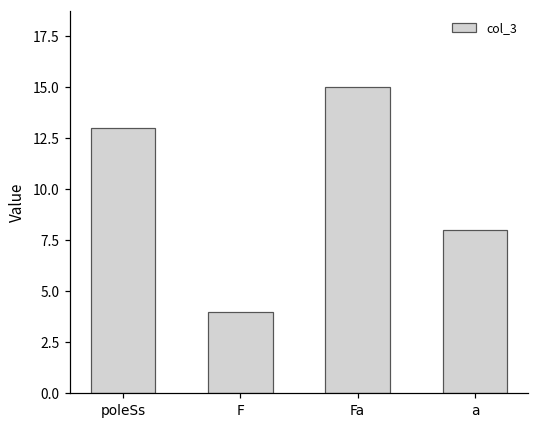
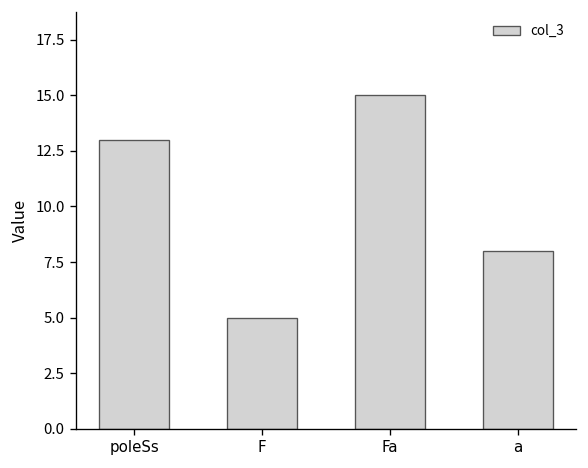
F: 4 -> 5
